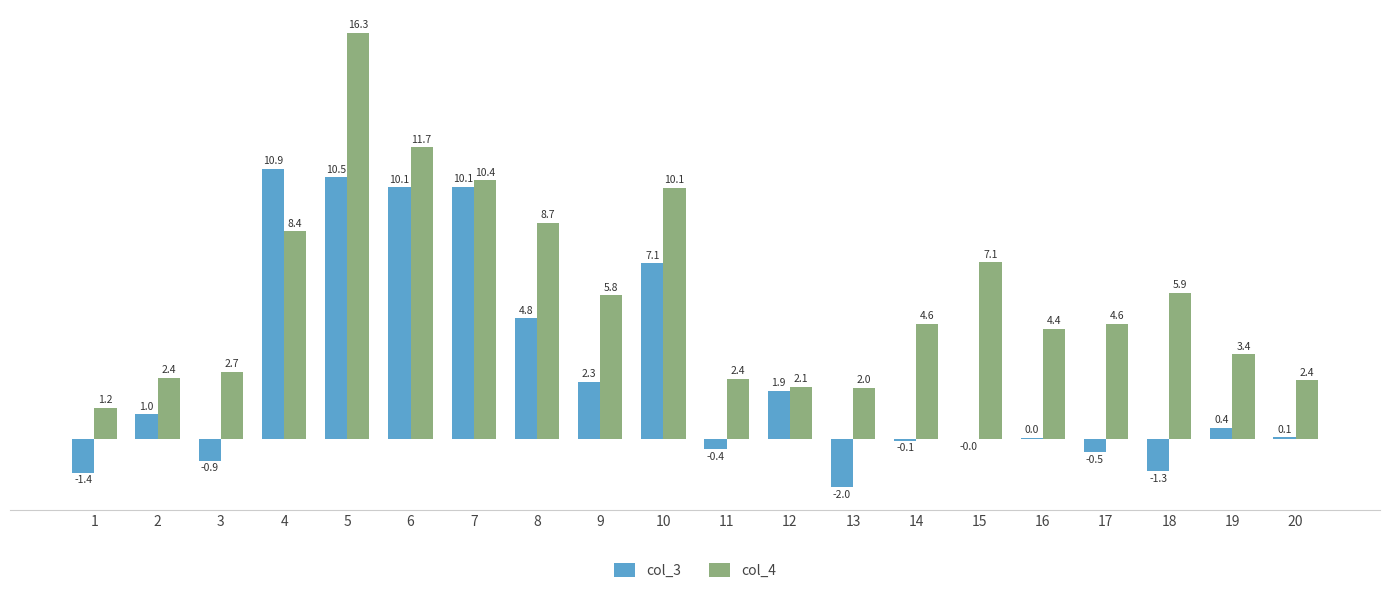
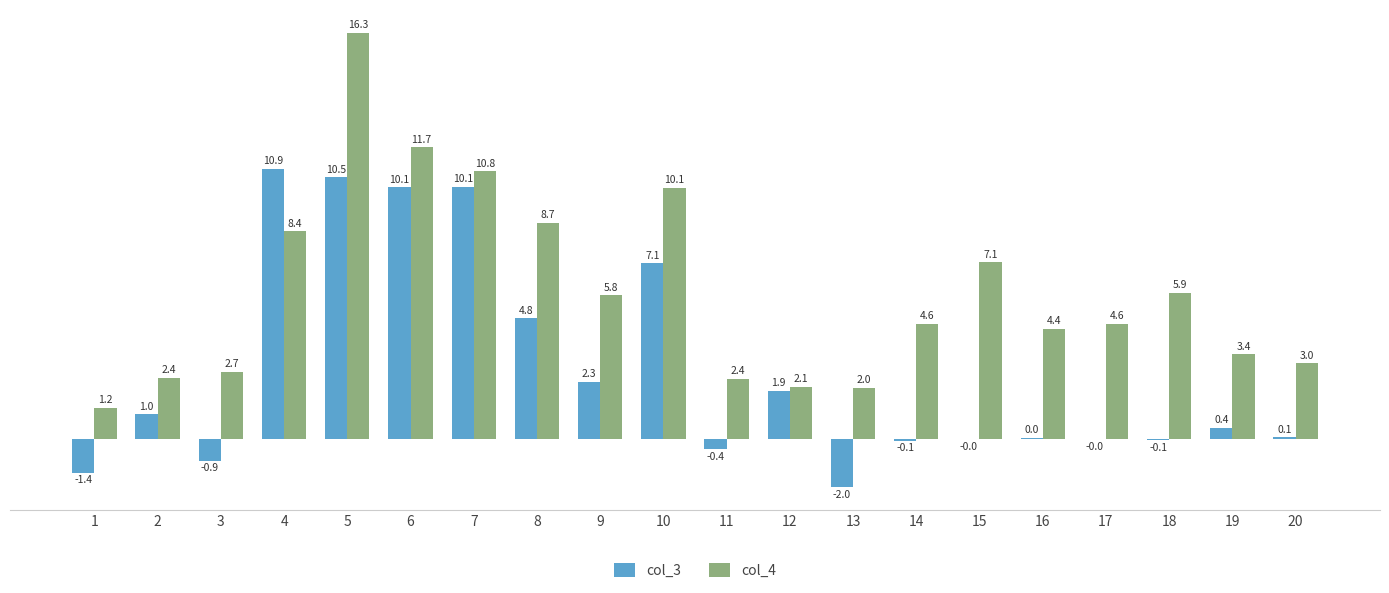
col_4, 7: 10.4 -> 10.8
col_3, 17: -0.5 -> -0.0
col_3, 18: -1.3 -> -0.1
col_4, 20: 2.4 -> 3.0
